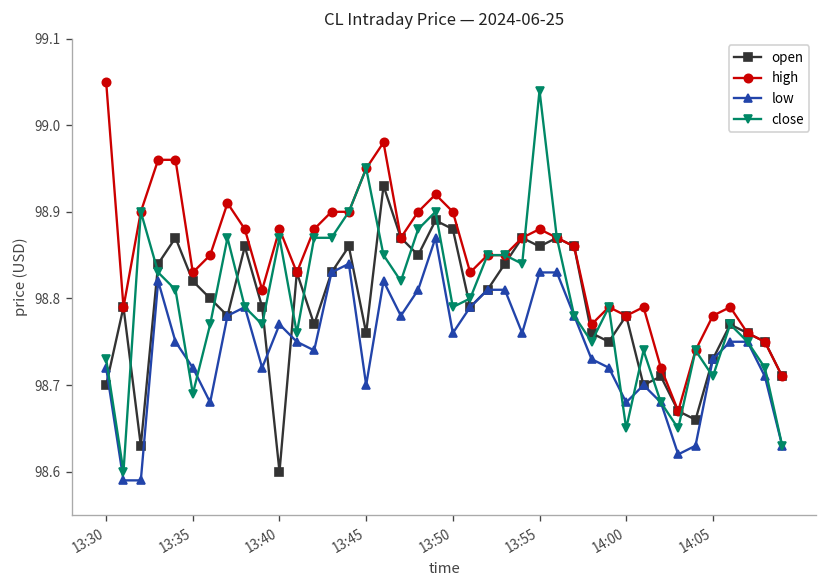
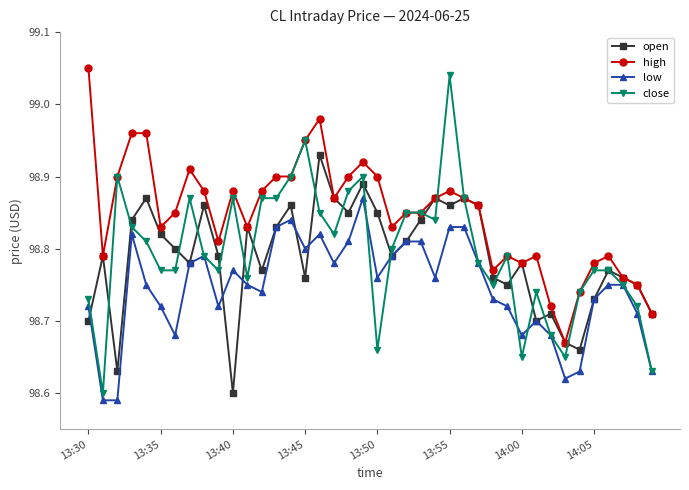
close, 13:35: 98.69 -> 98.77
low, 13:45: 98.7 -> 98.8
open, 13:50: 98.88 -> 98.85
close, 13:50: 98.79 -> 98.66
close, 14:05: 98.71 -> 98.77
